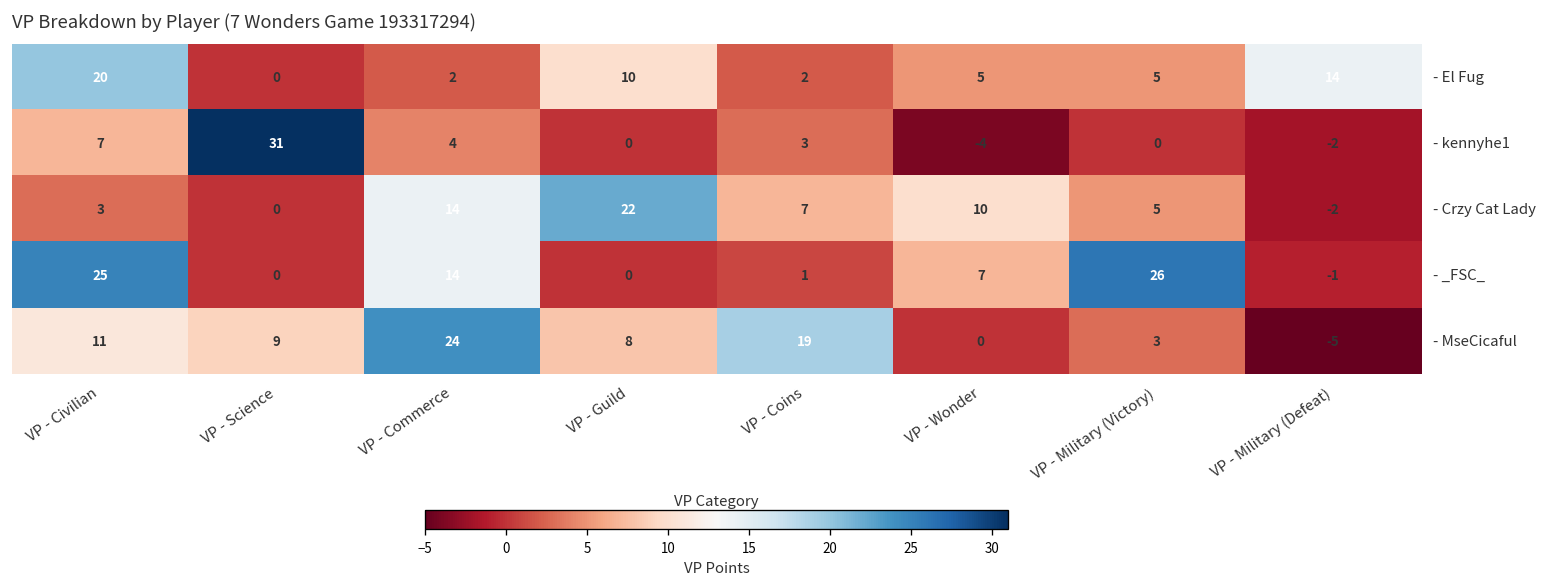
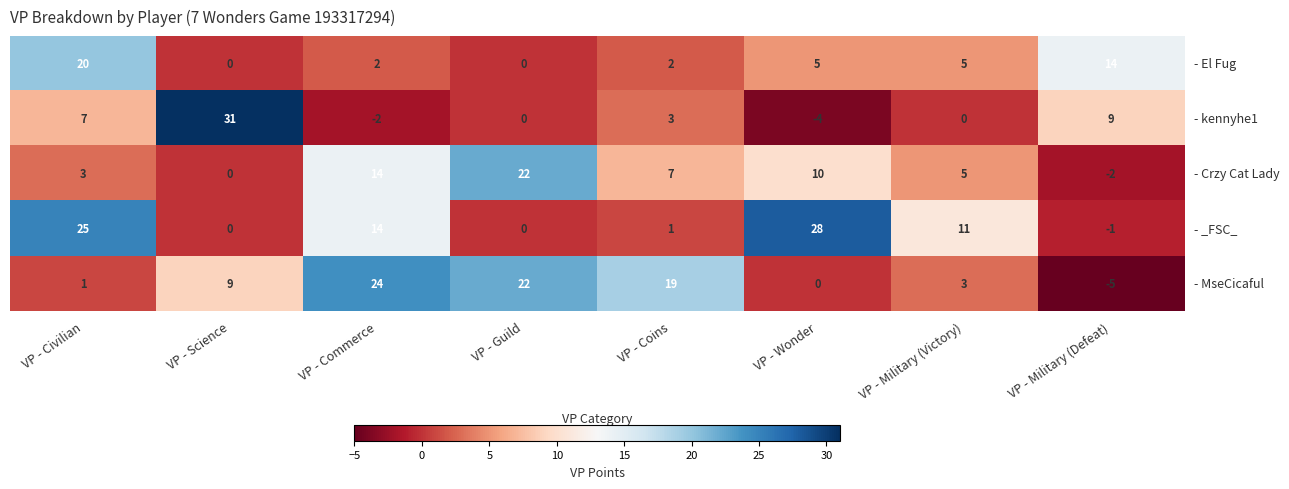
- El Fug, VP - Guild: 10 -> 0
- kennyhe1, VP - Commerce: 4 -> -2
- kennyhe1, VP - Military (Defeat): -2 -> 9
- _FSC_, VP - Wonder: 7 -> 28
- _FSC_, VP - Military (Victory): 26 -> 11
- MseCicaful, VP - Civilian: 11 -> 1
- MseCicaful, VP - Guild: 8 -> 22
